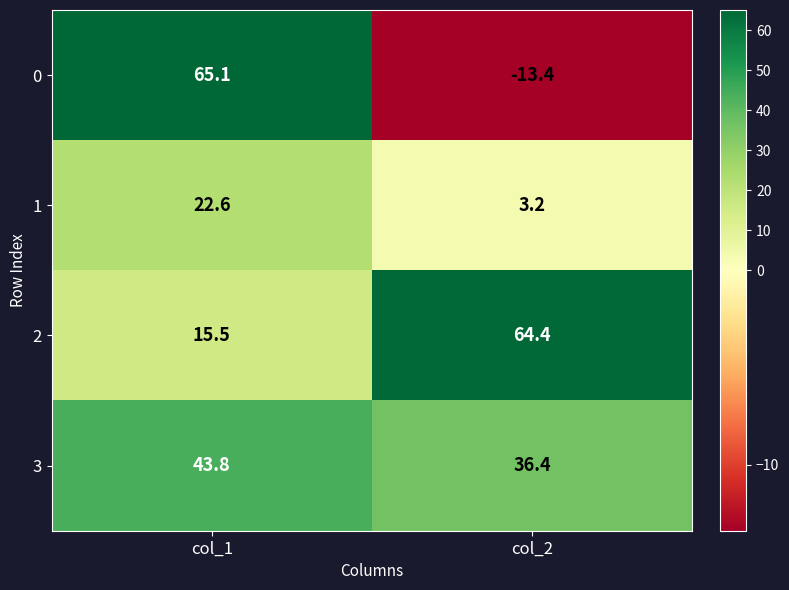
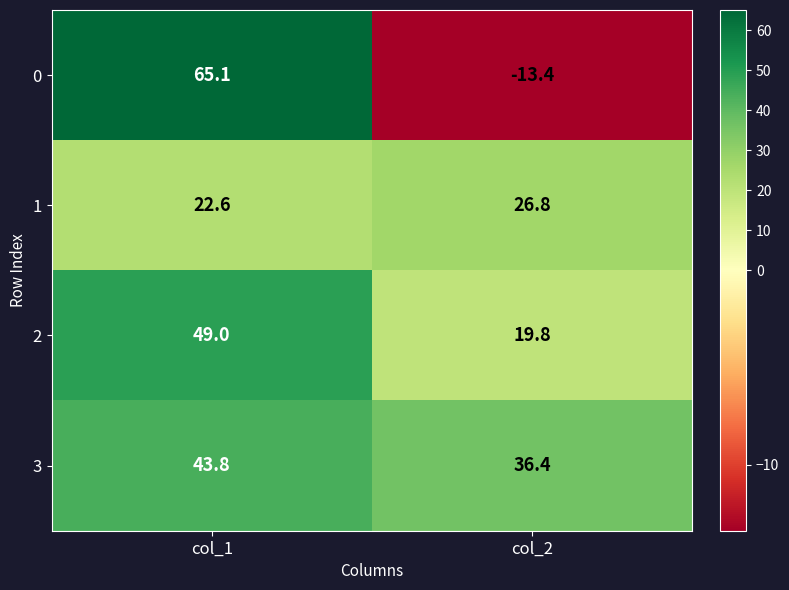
1, col_2: 3.2 -> 26.8
2, col_1: 15.5 -> 49.0
2, col_2: 64.4 -> 19.8
